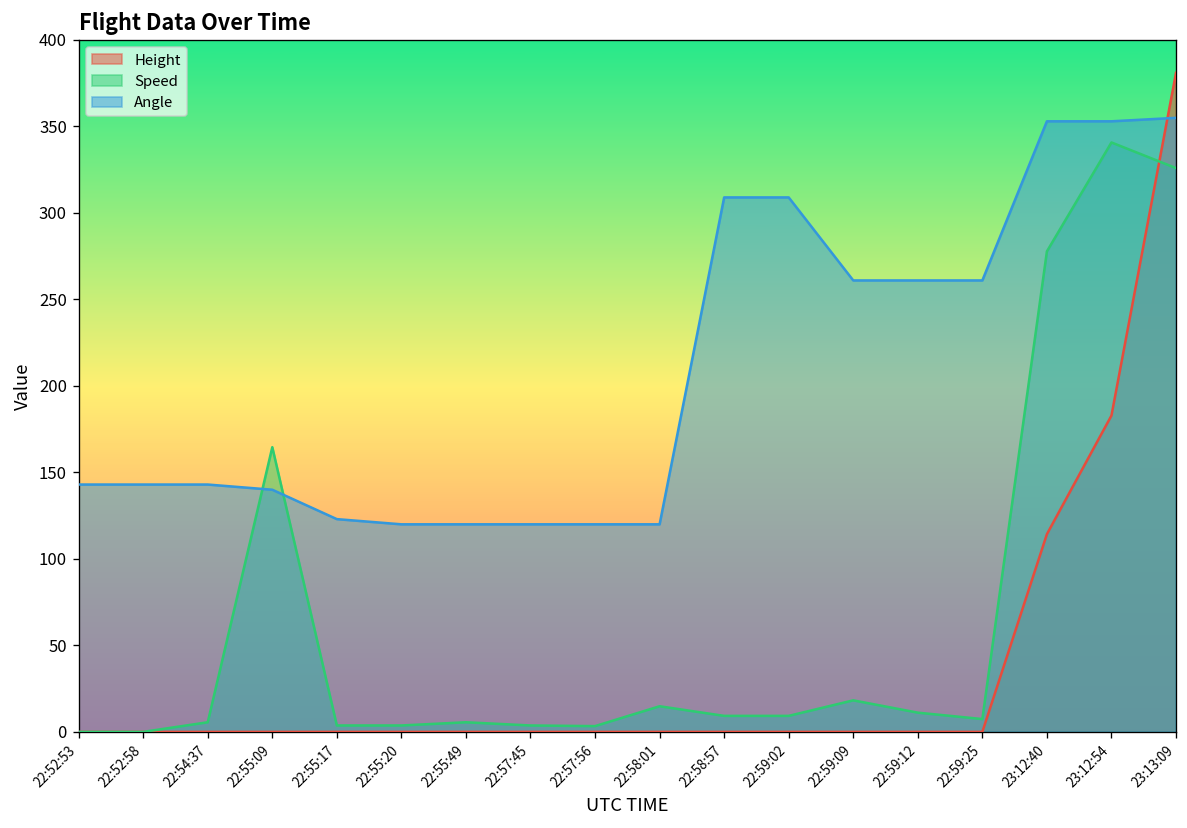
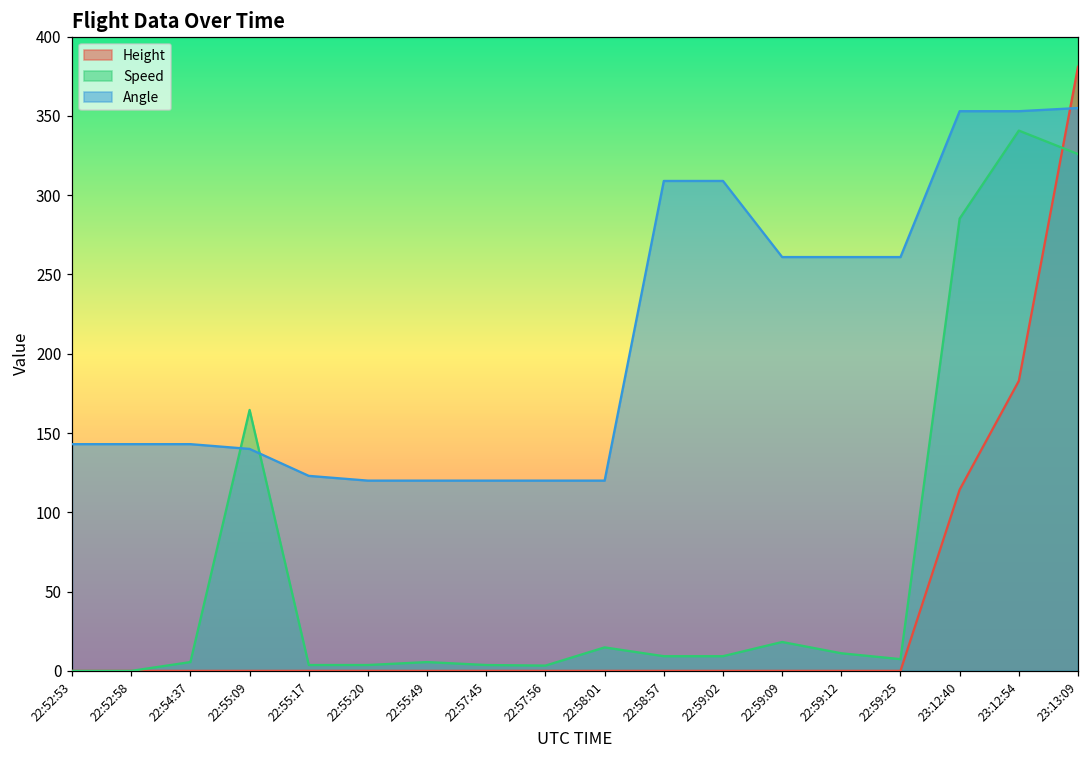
Speed, 23:12:40: 278 -> 285
